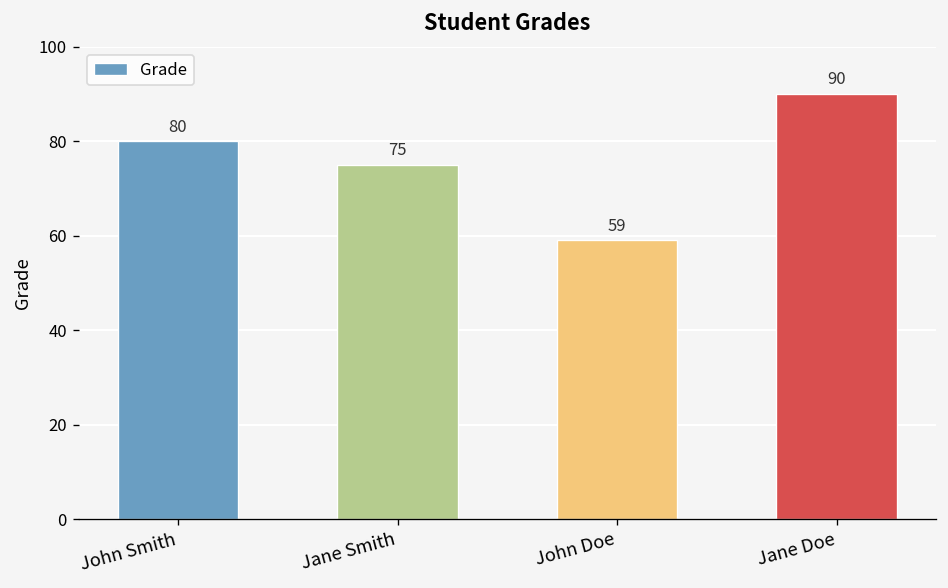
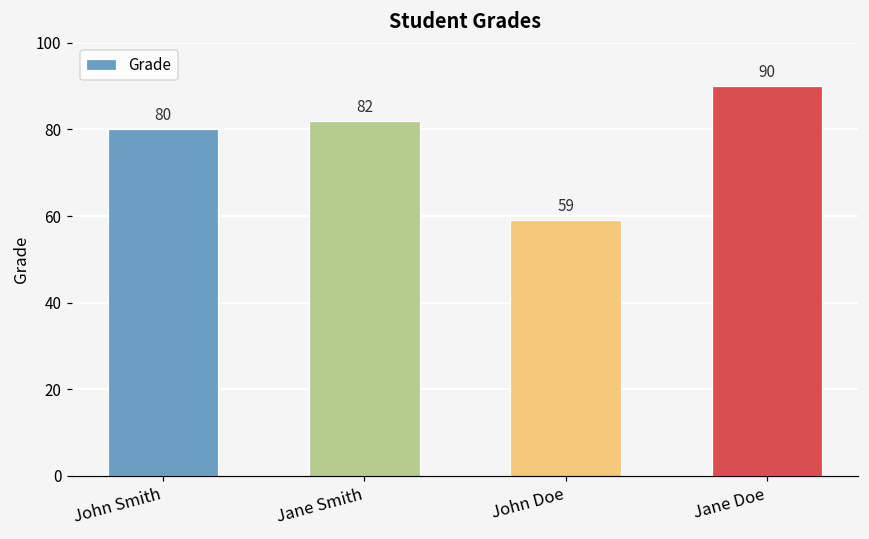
Jane Smith: 75 -> 82
